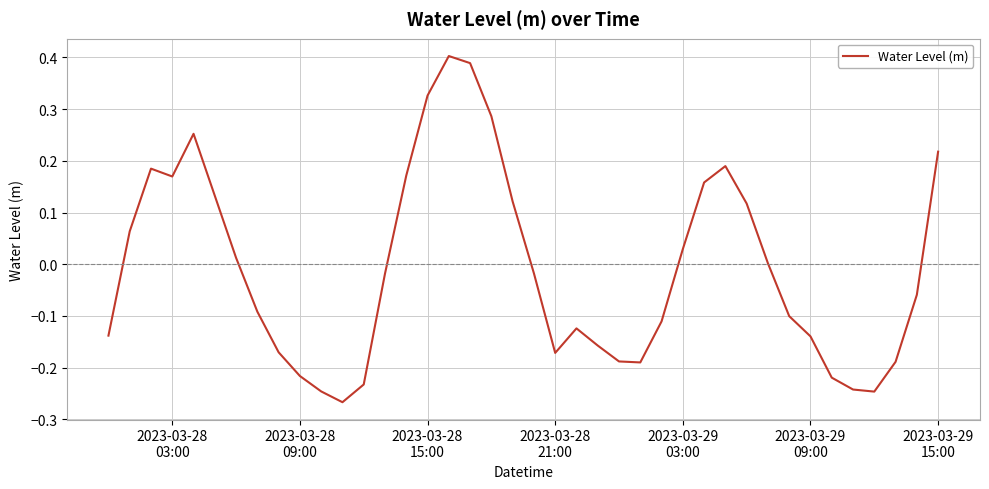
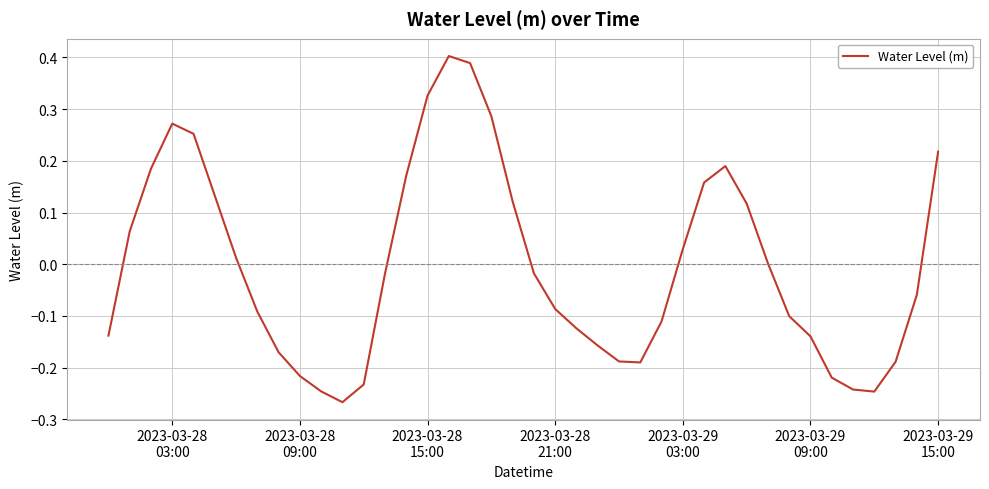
2023-03-28 03:00: 0.17 -> 0.27
2023-03-28 21:00: -0.17 -> -0.09
